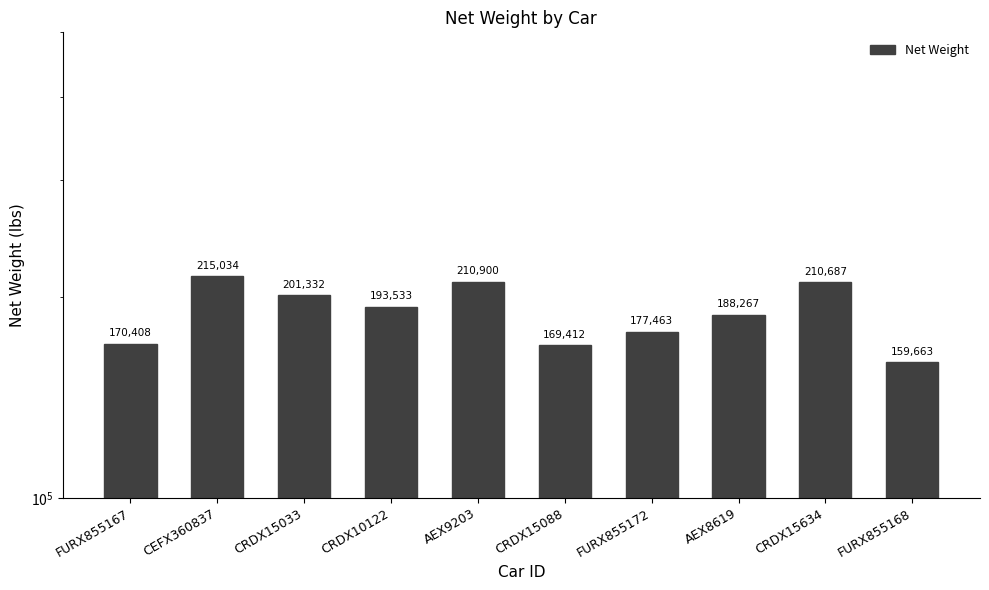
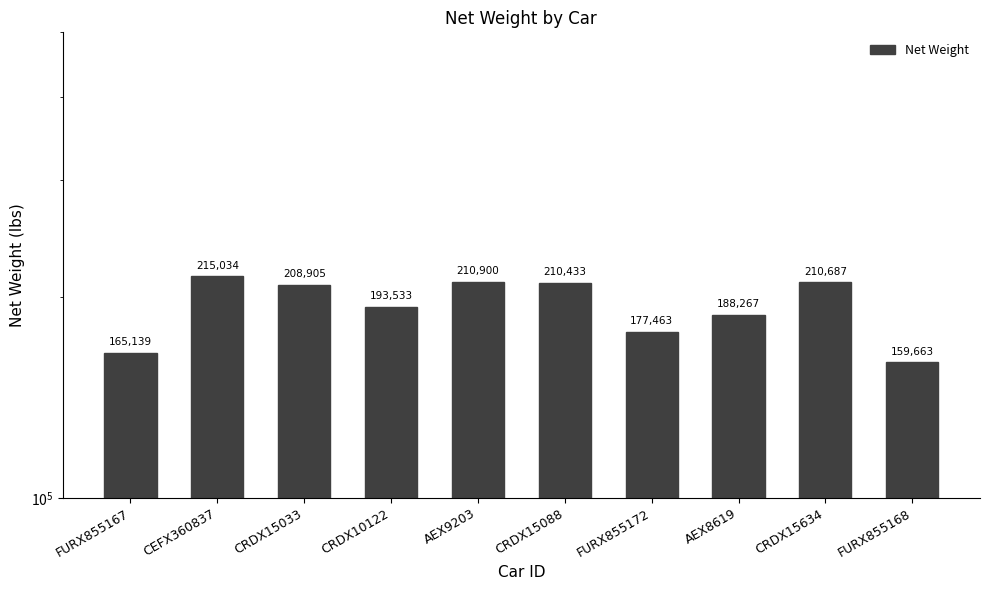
FURX855167: 170,408 -> 165,139
CRDX15033: 201,332 -> 208,905
CRDX15088: 169,412 -> 210,433
